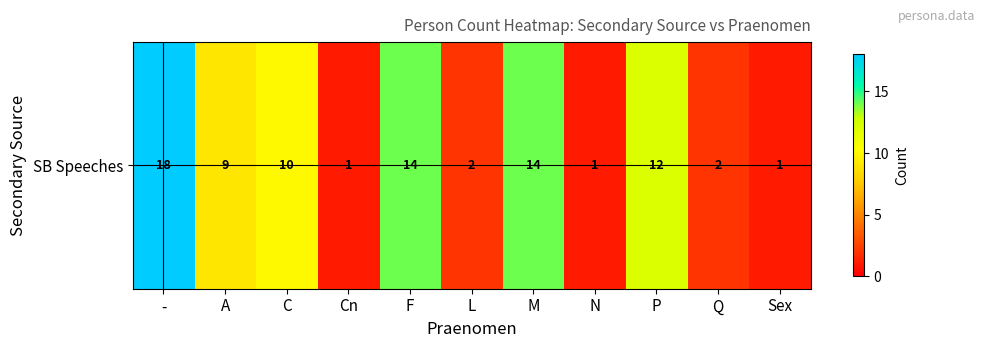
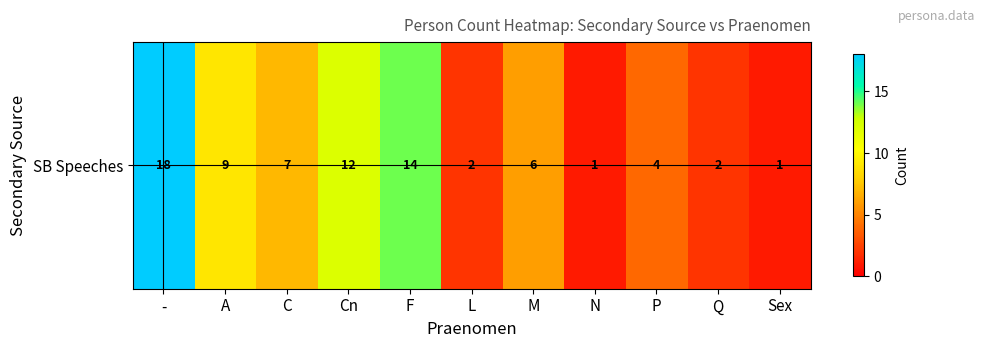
SB Speeches, C: 10 -> 7
SB Speeches, Cn: 1 -> 12
SB Speeches, M: 14 -> 6
SB Speeches, P: 12 -> 4
